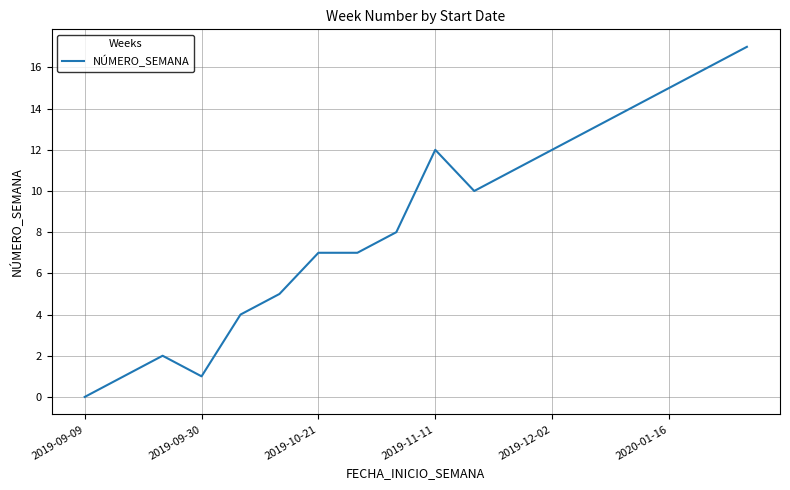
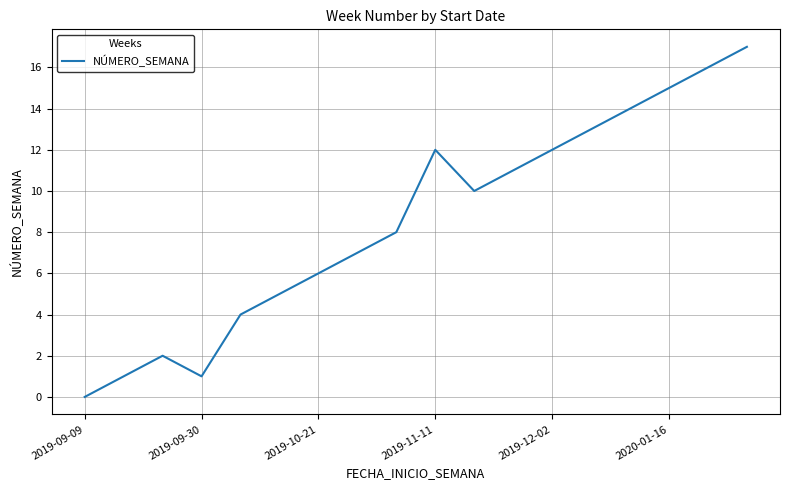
2019-10-21: 7 -> 6
